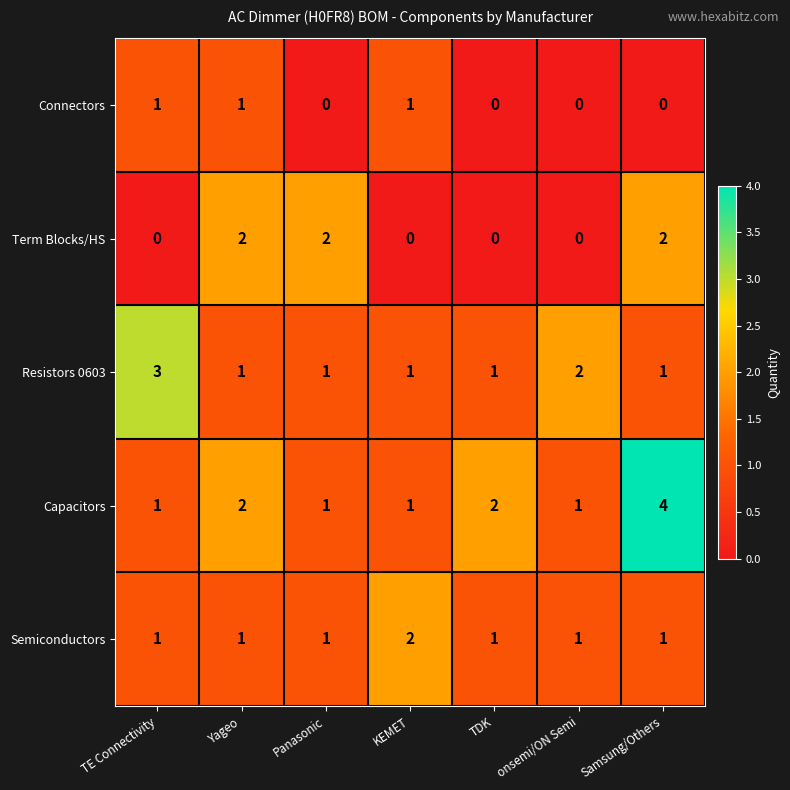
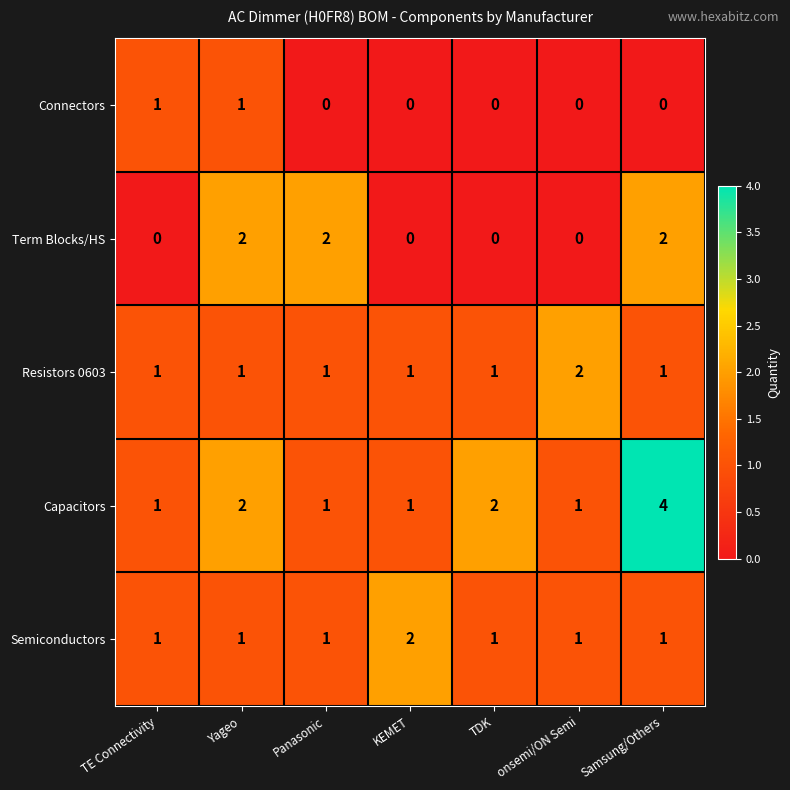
Connectors, KEMET: 1 -> 0
Resistors 0603, TE Connectivity: 3 -> 1
